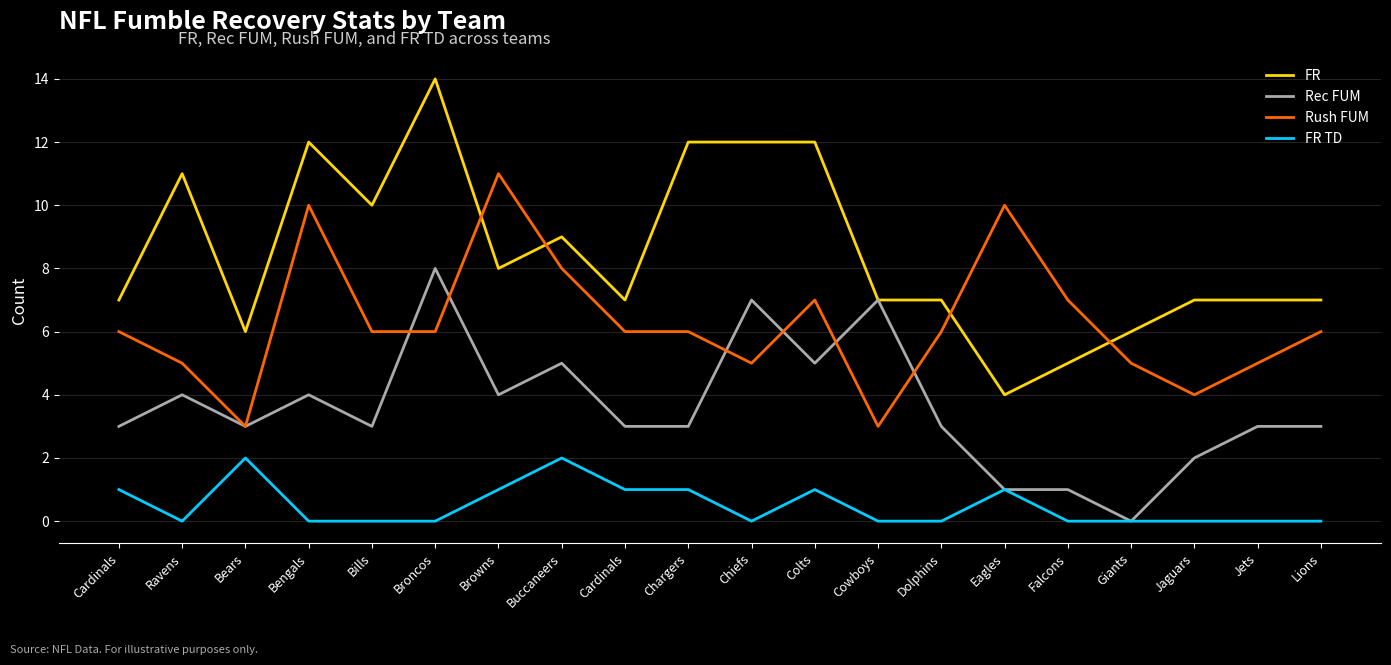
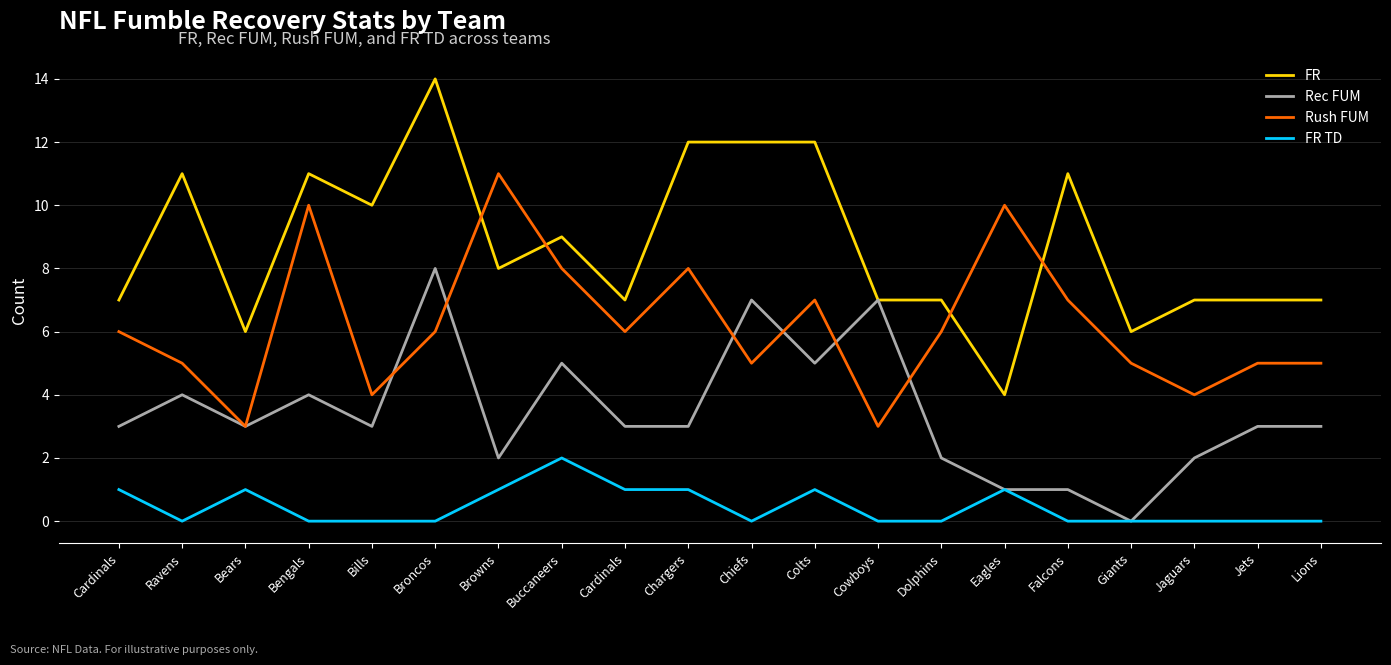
FR TD, Bears: 2 -> 1
FR, Bengals: 12 -> 11
Rush FUM, Bills: 6 -> 4
Rec FUM, Browns: 4 -> 2
Rush FUM, Chargers: 6 -> 8
Rec FUM, Dolphins: 3 -> 2
FR, Falcons: 5 -> 11
Rush FUM, Lions: 6 -> 5
